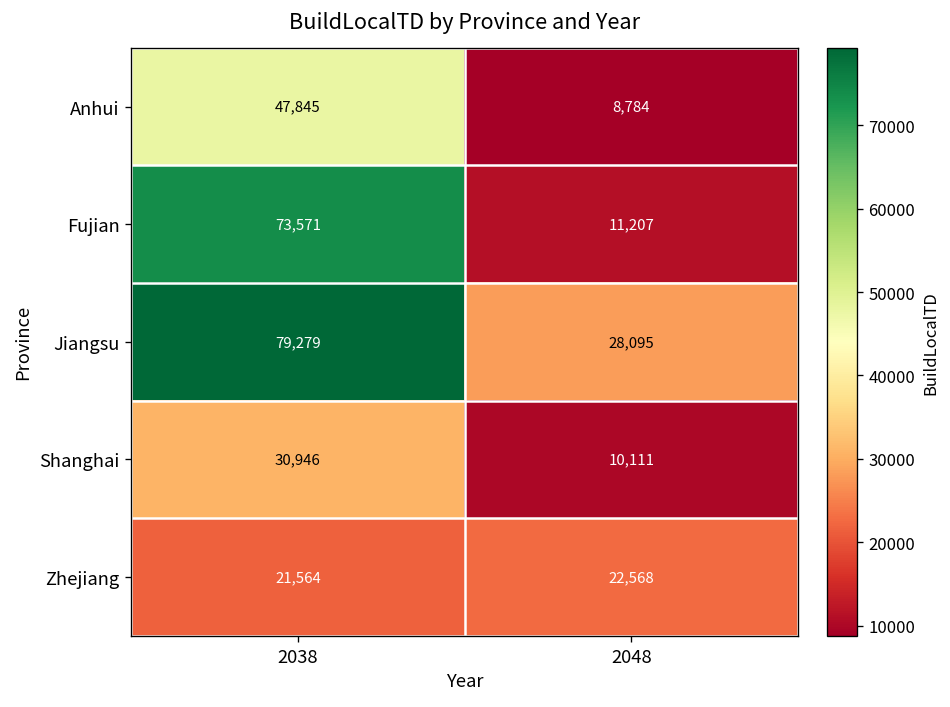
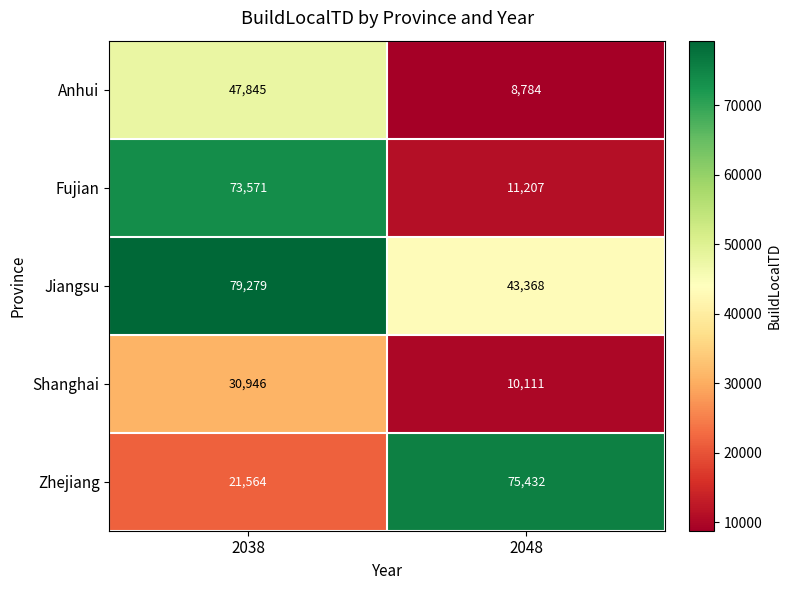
Jiangsu, 2048: 28,095 -> 43,368
Zhejiang, 2048: 22,568 -> 75,432
